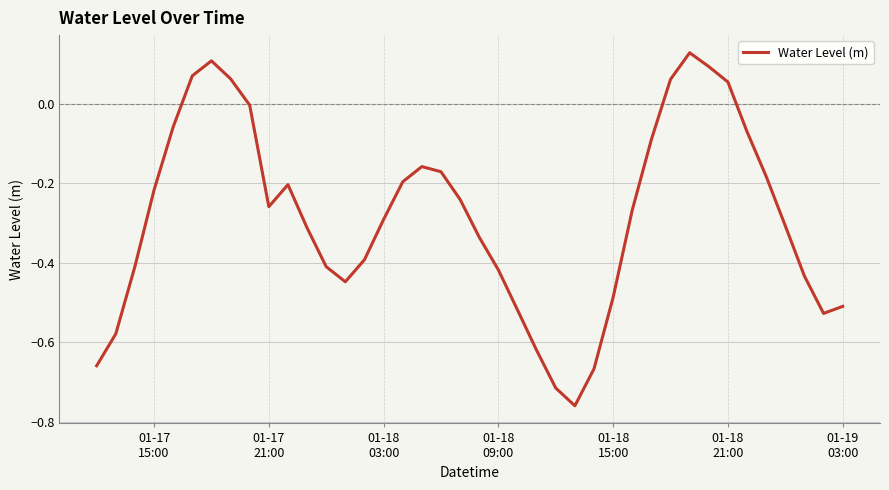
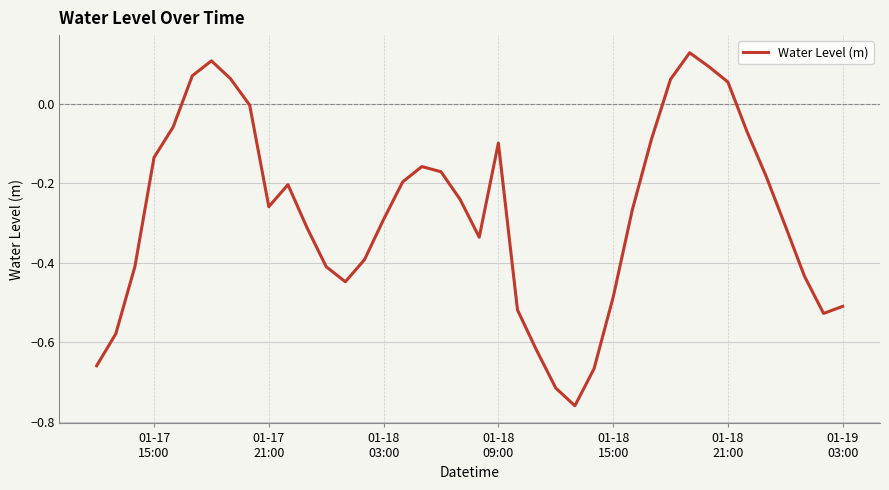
01-17 15:00: -0.22 -> -0.14
01-18 09:00: -0.42 -> -0.10
